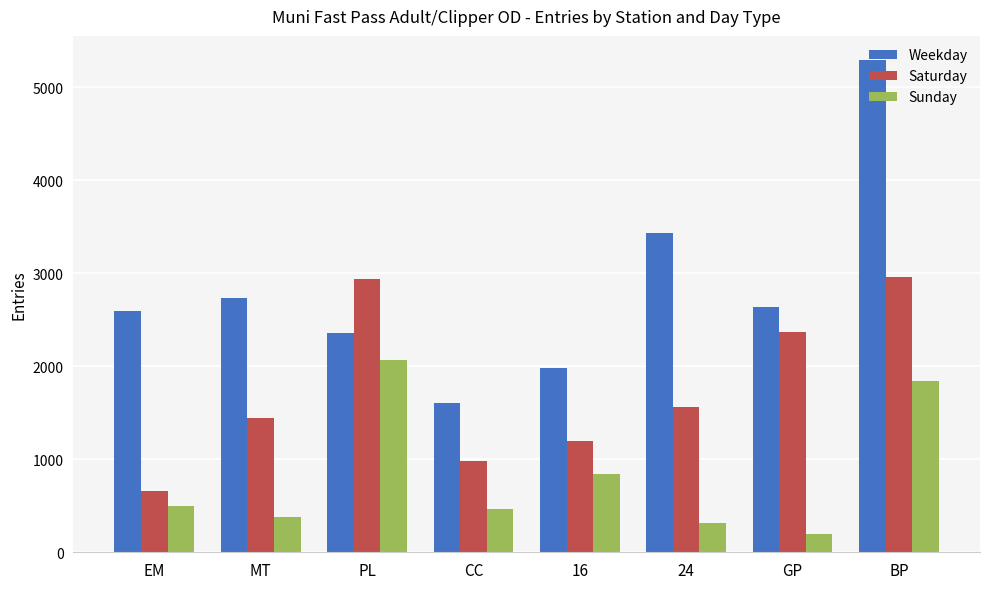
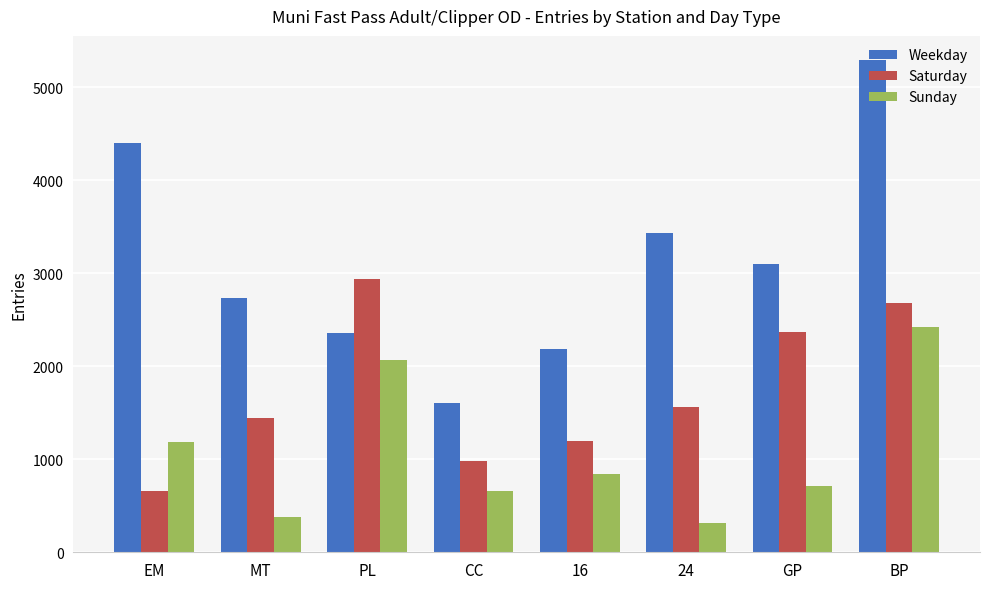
Weekday, EM: 2600 -> 4400
Sunday, EM: 500 -> 1200
Sunday, CC: 500 -> 700
Weekday, 16: 2000 -> 2200
Weekday, GP: 2600 -> 3100
Sunday, GP: 200 -> 700
Saturday, BP: 3000 -> 2700
Sunday, BP: 1800 -> 2400
